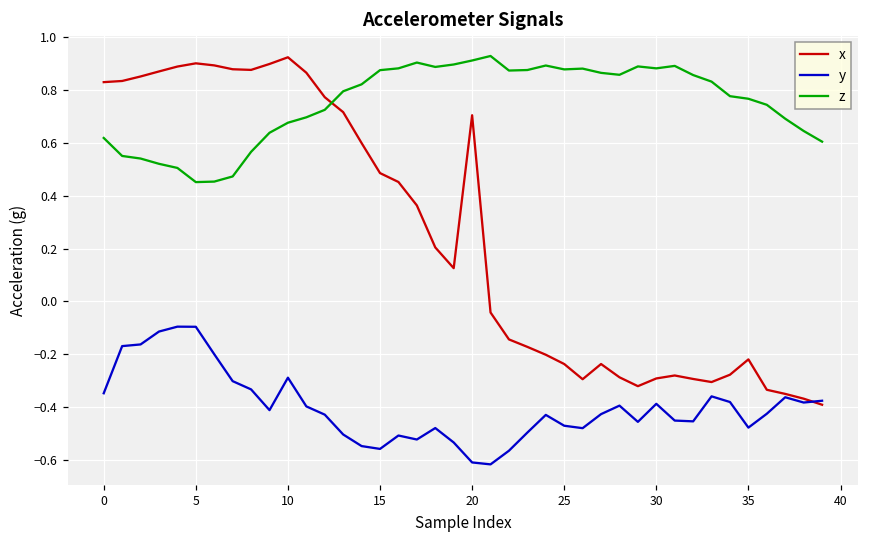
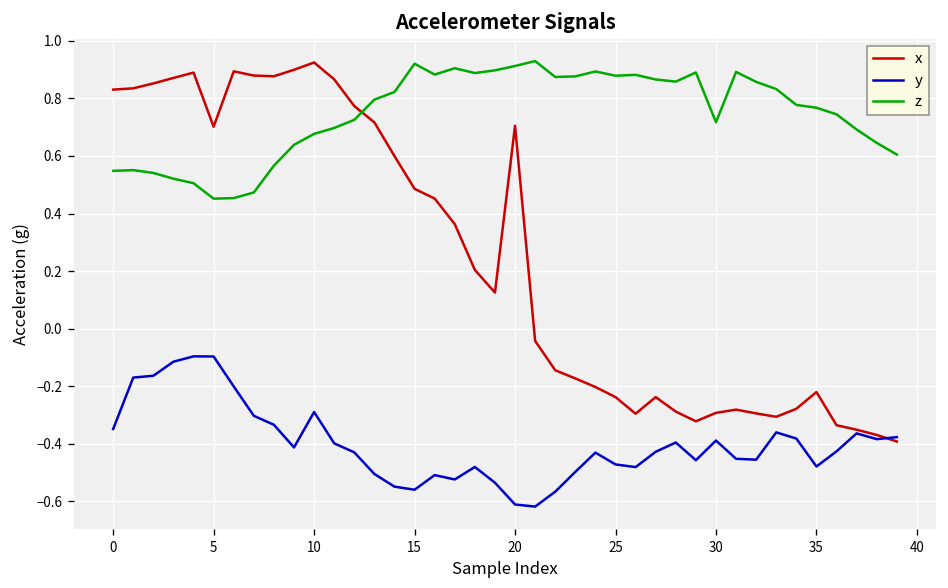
z, 0: 0.62 -> 0.55
x, 5: 0.90 -> 0.70
z, 15: 0.88 -> 0.92
z, 30: 0.88 -> 0.72
